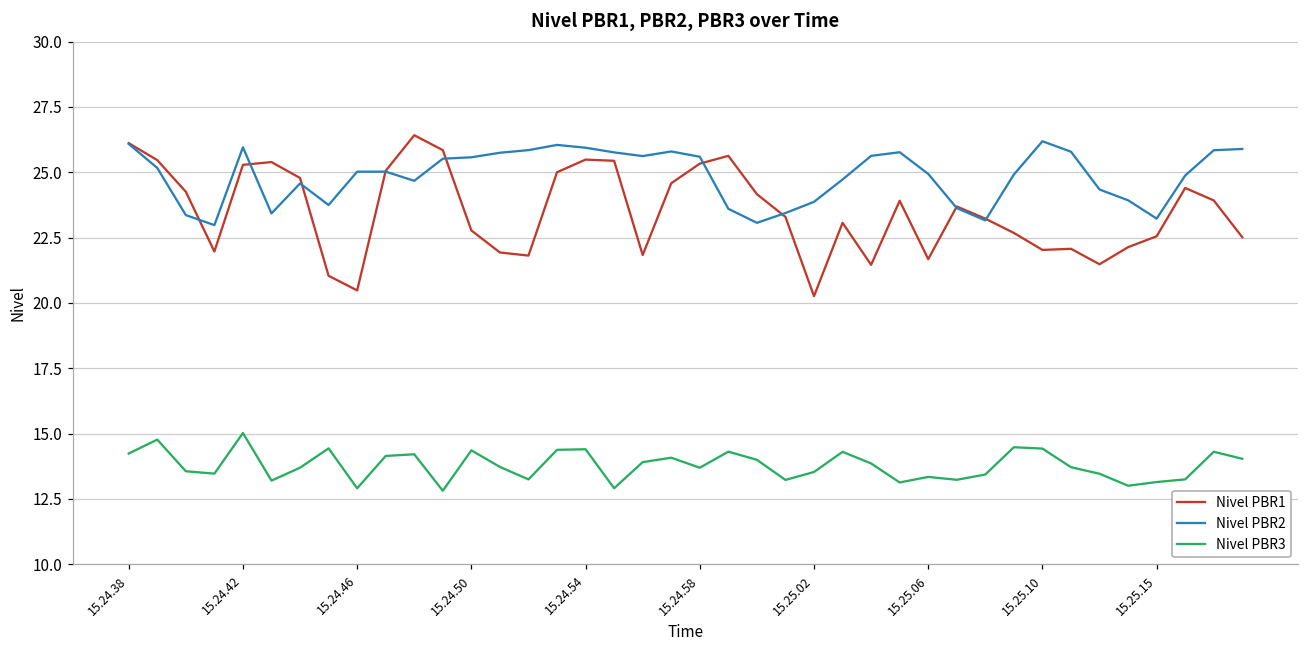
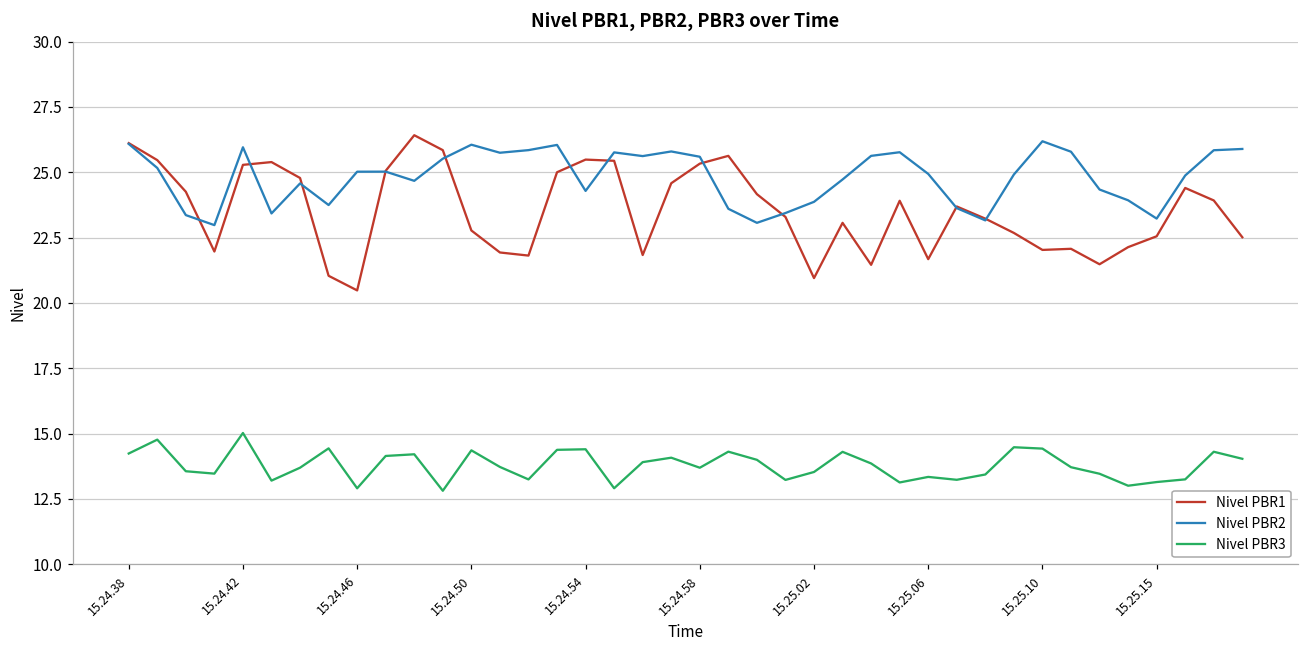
Nivel PBR2, 15.24.50: 25.6 -> 26.1
Nivel PBR2, 15.24.54: 25.9 -> 24.3
Nivel PBR1, 15.25.02: 20.3 -> 21.0
